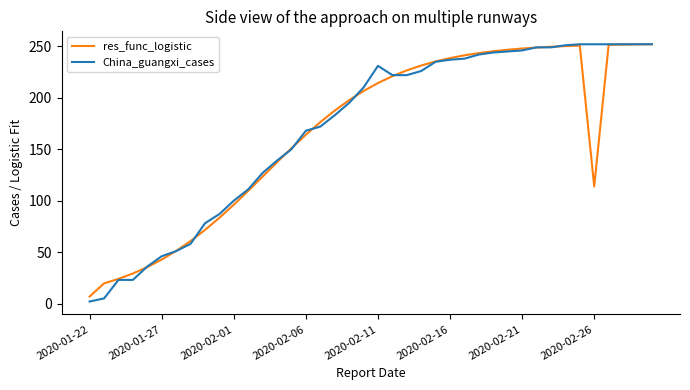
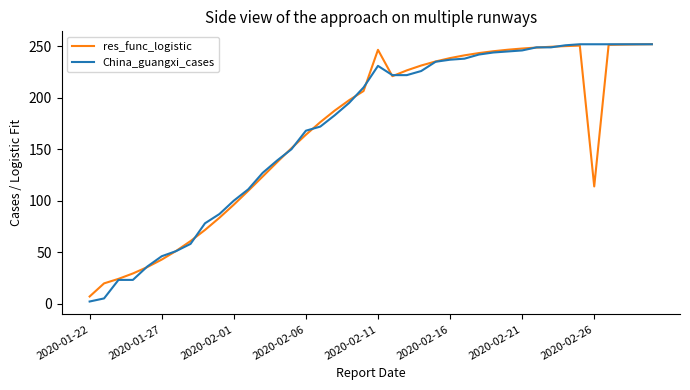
res_func_logistic, 2020-02-11: 214 -> 247
